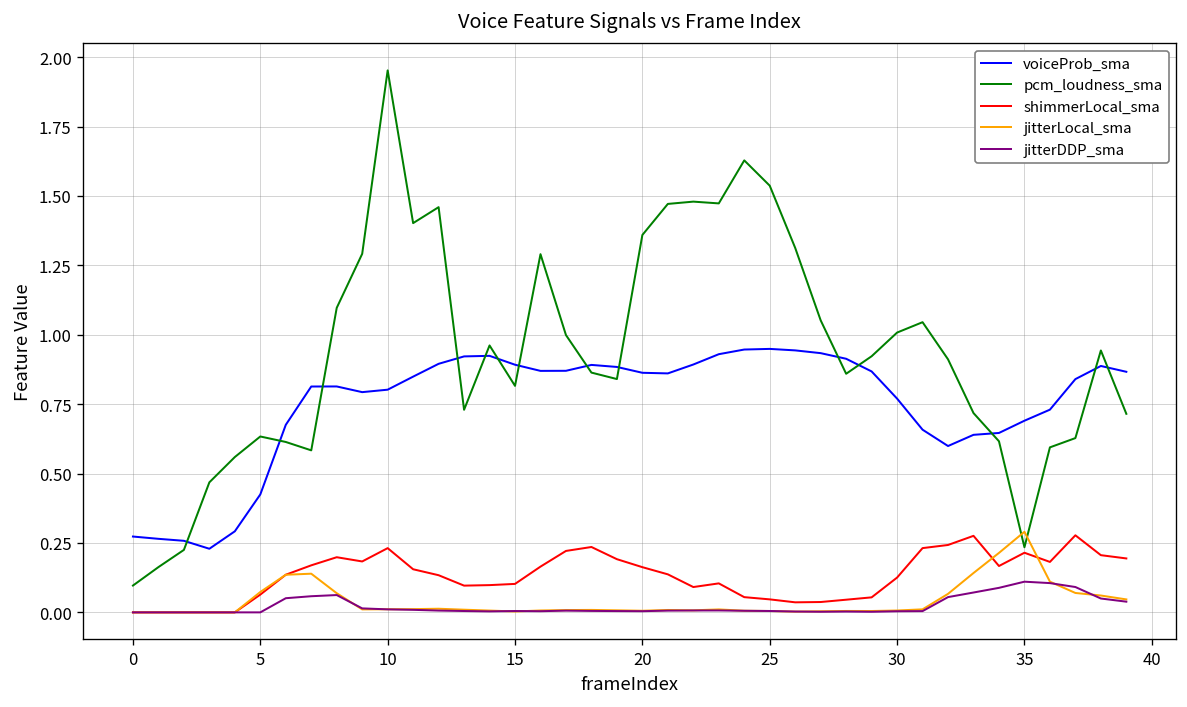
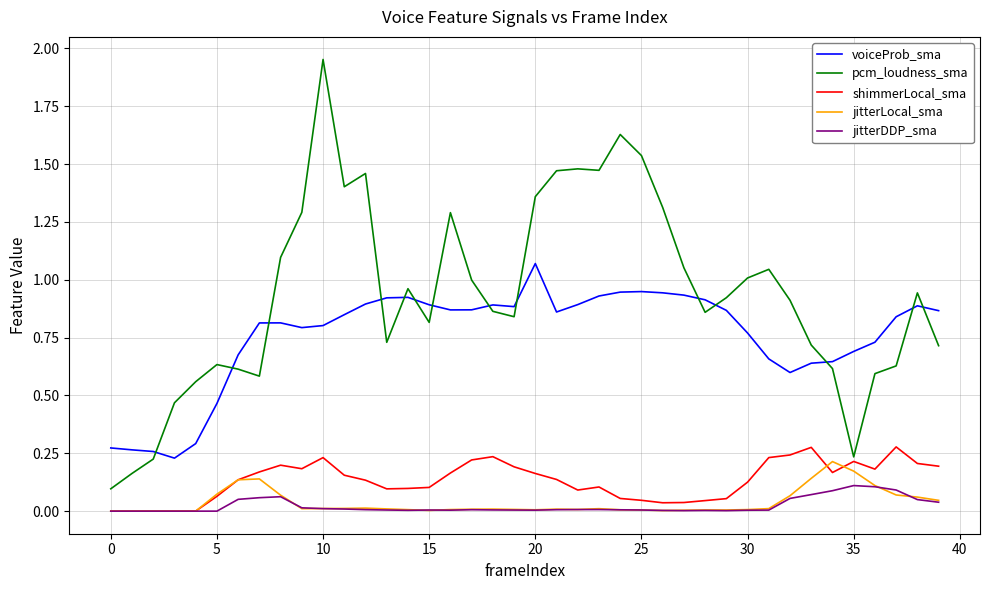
voiceProb_sma, 5: 0.42 -> 0.47
voiceProb_sma, 20: 0.86 -> 1.07
jitterLocal_sma, 35: 0.29 -> 0.17
